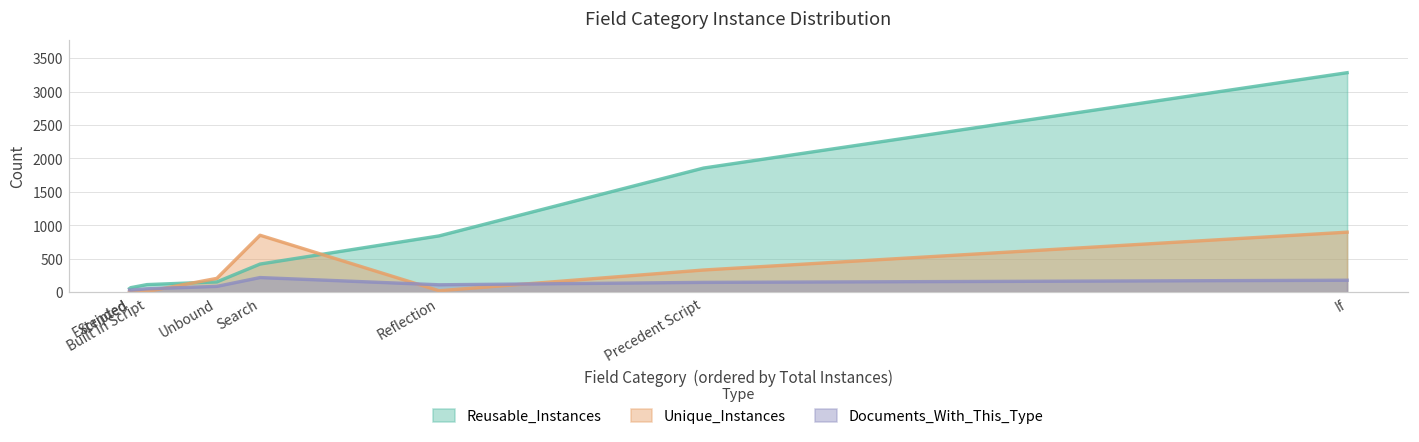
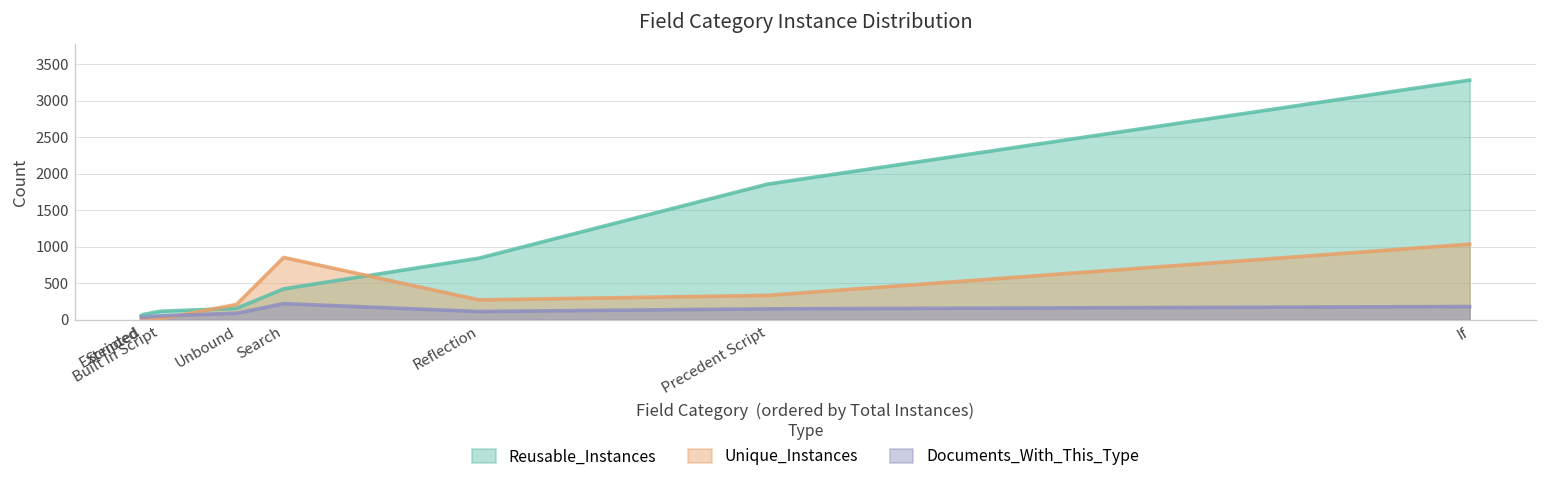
Unique_Instances, Reflection: 0 -> 300
Unique_Instances, If: 900 -> 1000
